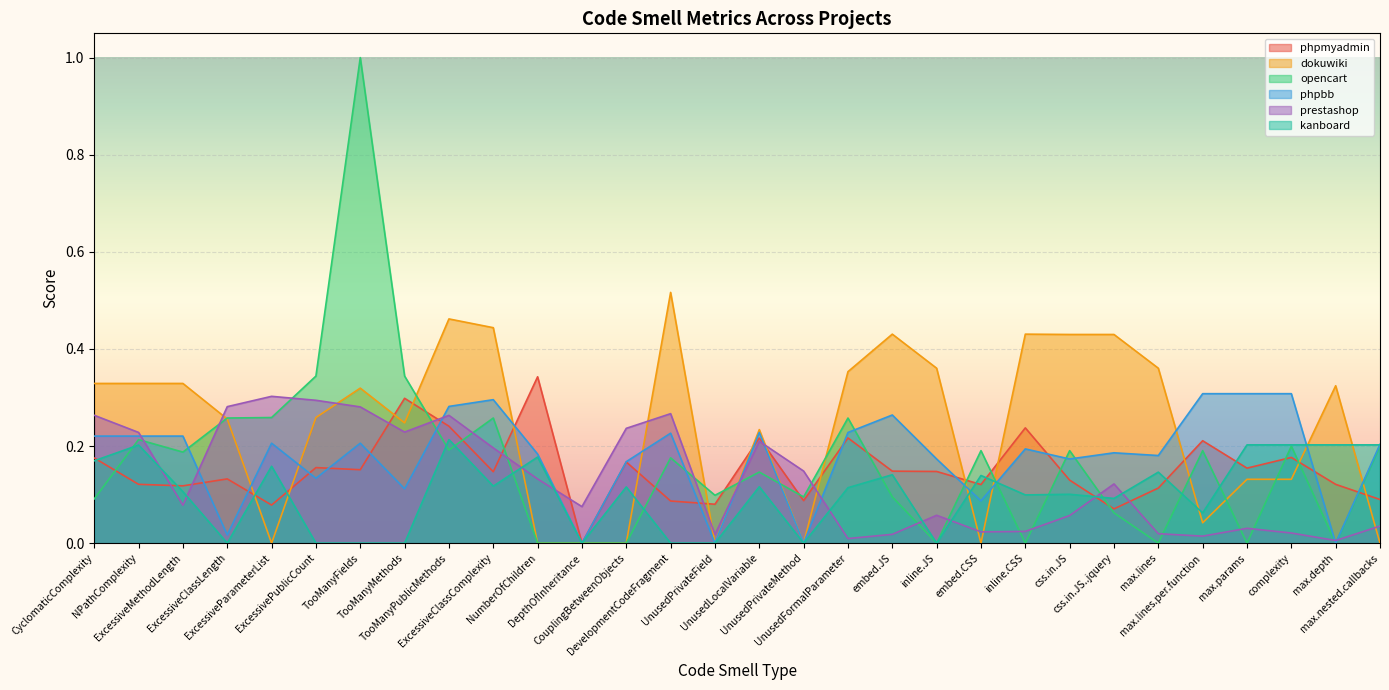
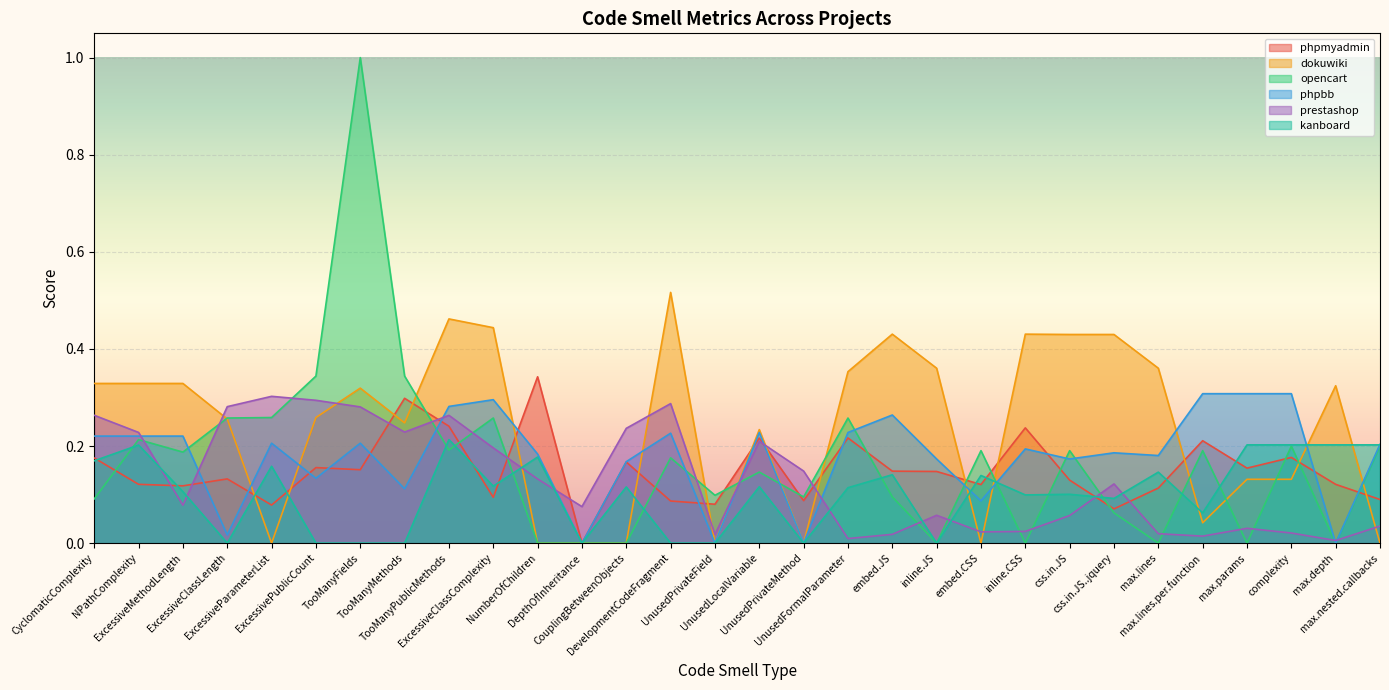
phpmyadmin, ExcessiveClassComplexity: 0.15 -> 0.09
prestashop, DevelopmentCodeFragment: 0.27 -> 0.29
